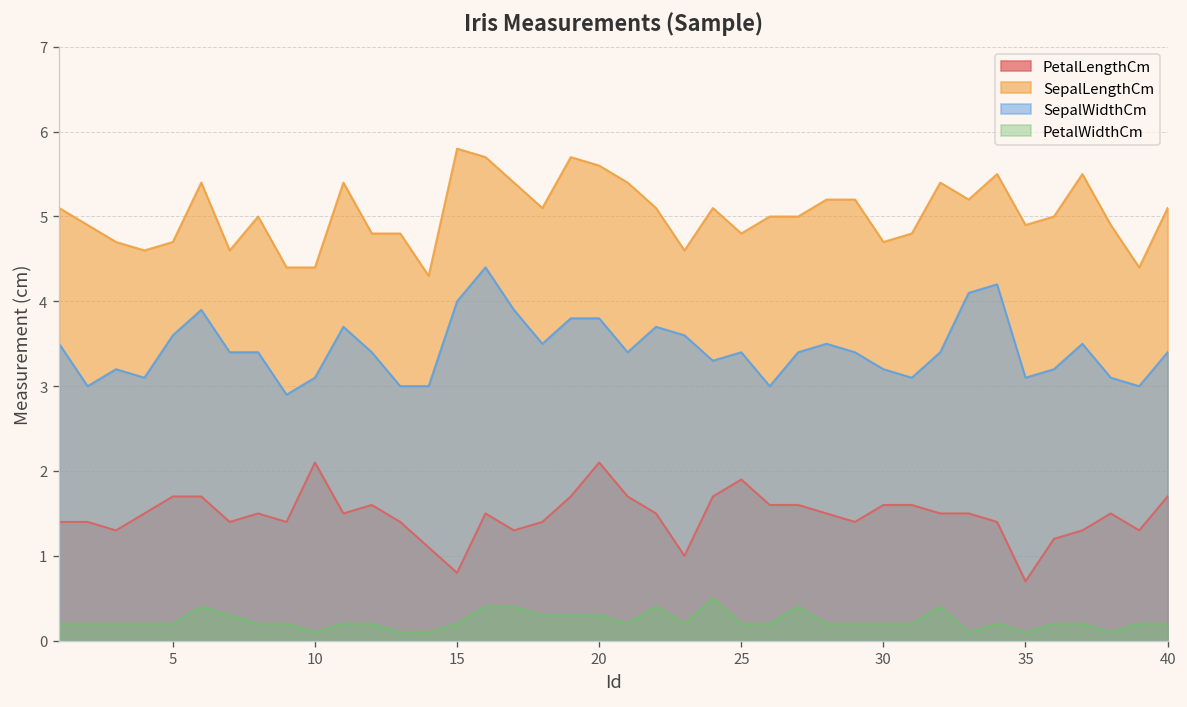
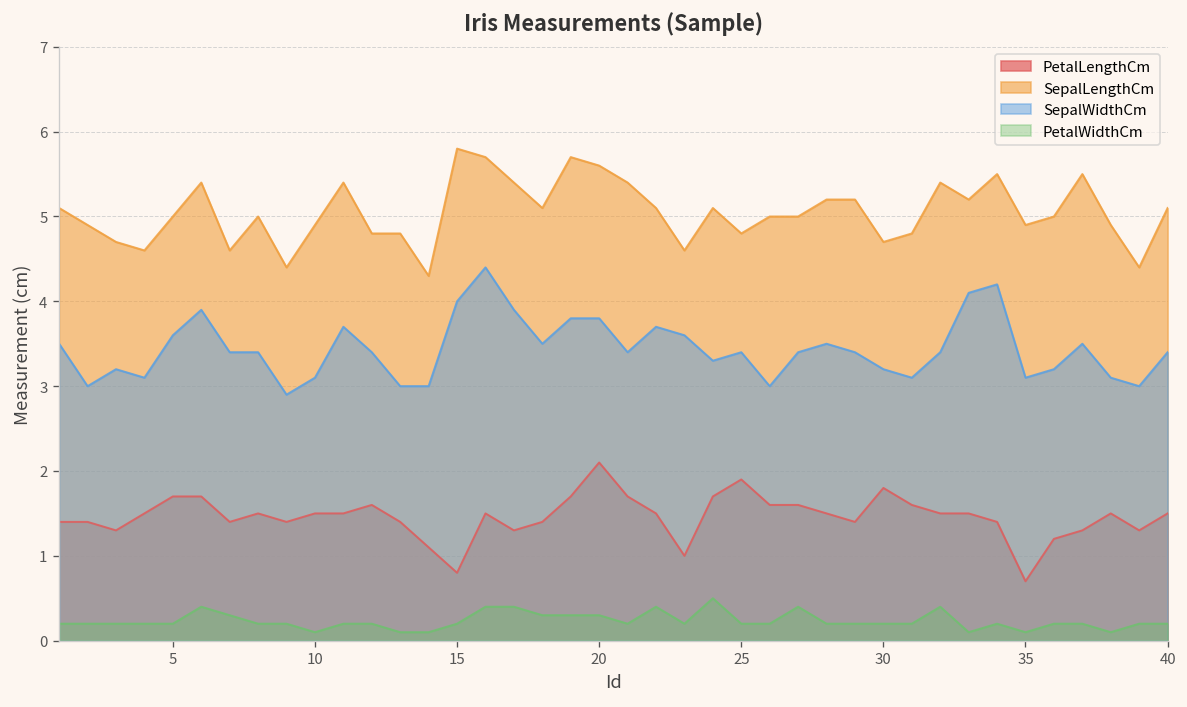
SepalLengthCm, 5: 4.7 -> 5.0
PetalLengthCm, 10: 2.1 -> 1.5
SepalLengthCm, 10: 4.4 -> 4.9
PetalLengthCm, 30: 1.6 -> 1.8
PetalLengthCm, 40: 1.7 -> 1.5
